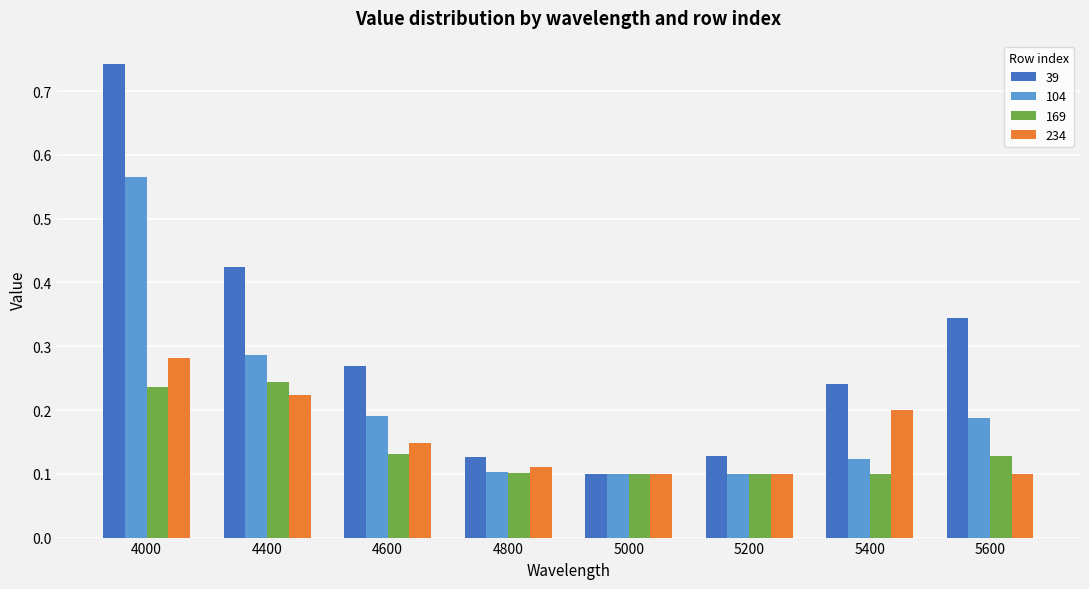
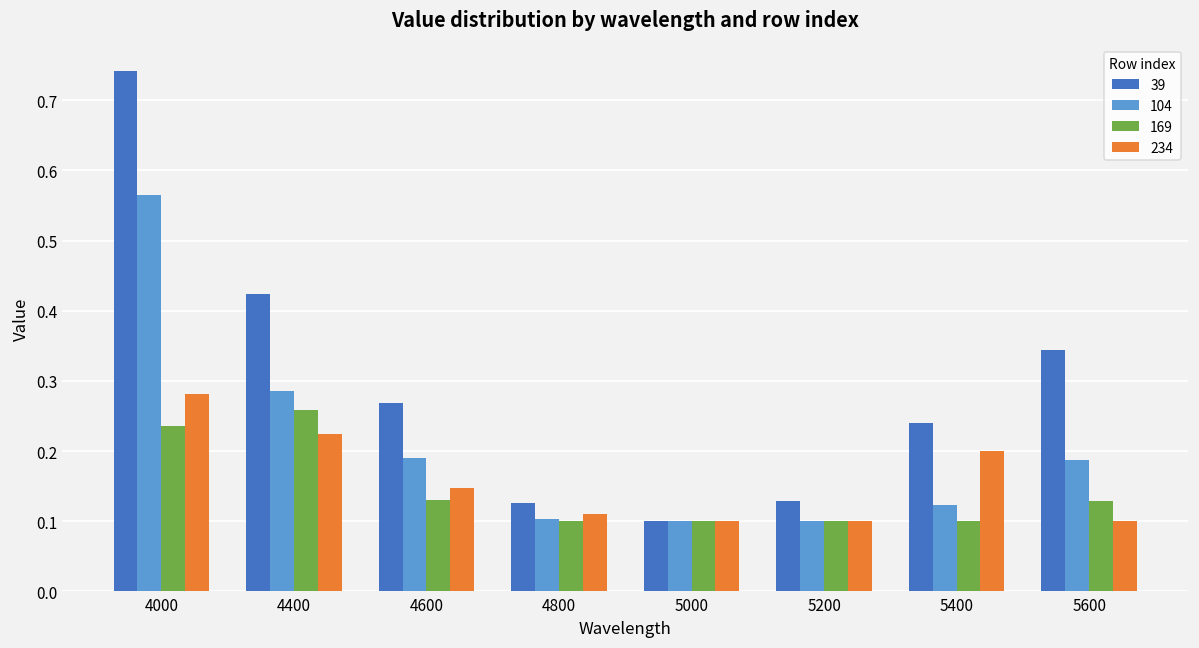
169, 4400: 0.24 -> 0.26
